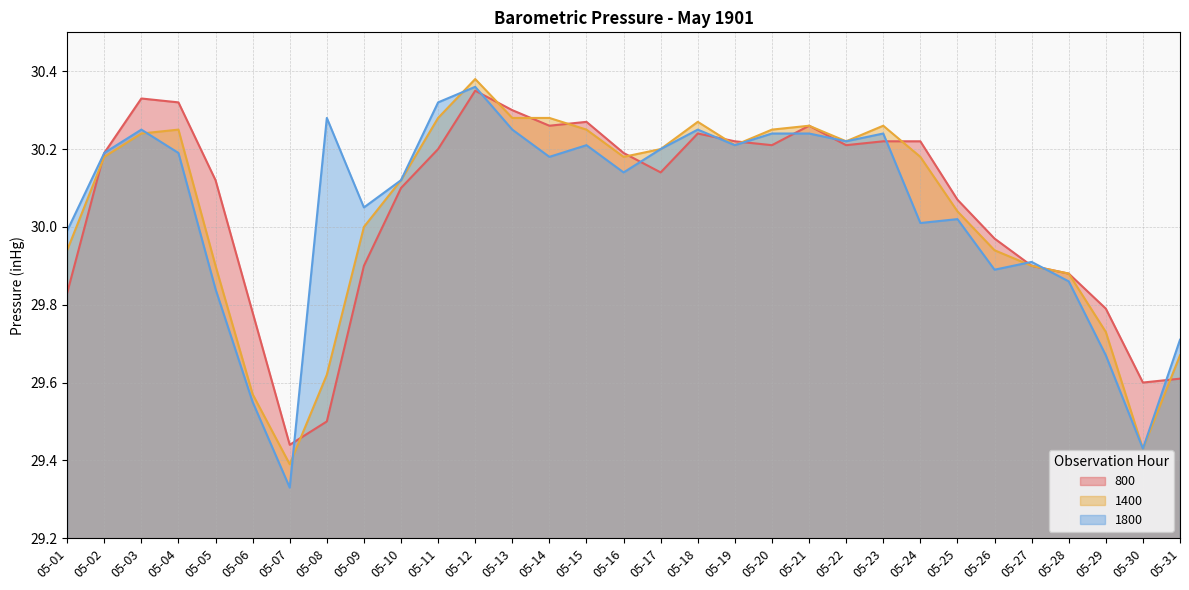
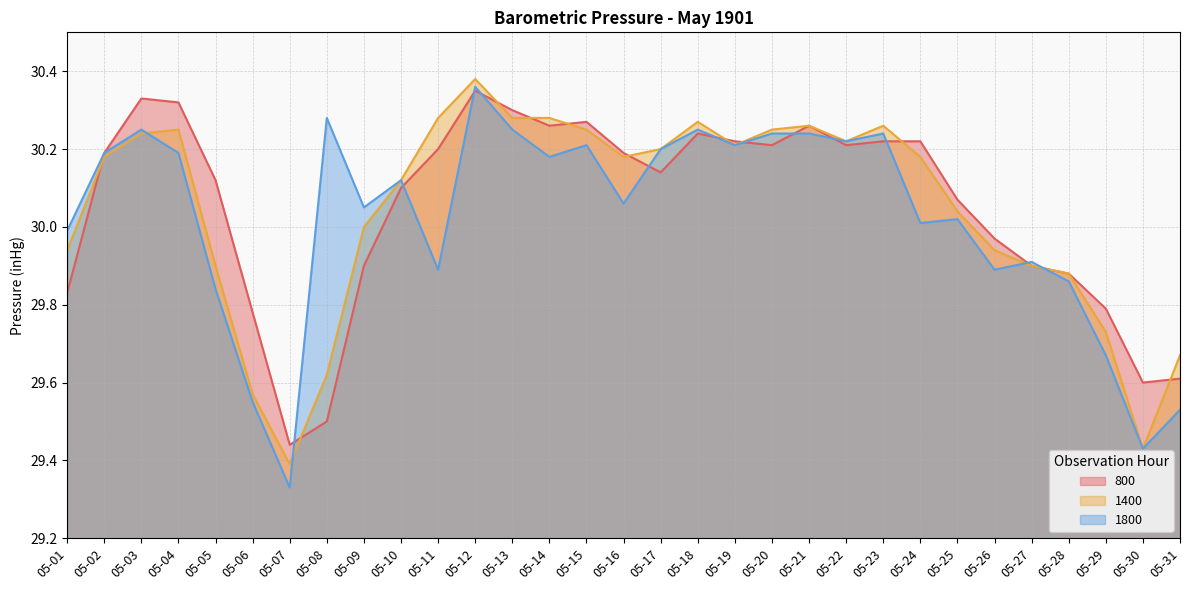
1800, 05-11: 30.32 -> 29.89
1800, 05-16: 30.14 -> 30.06
1800, 05-31: 29.71 -> 29.53
